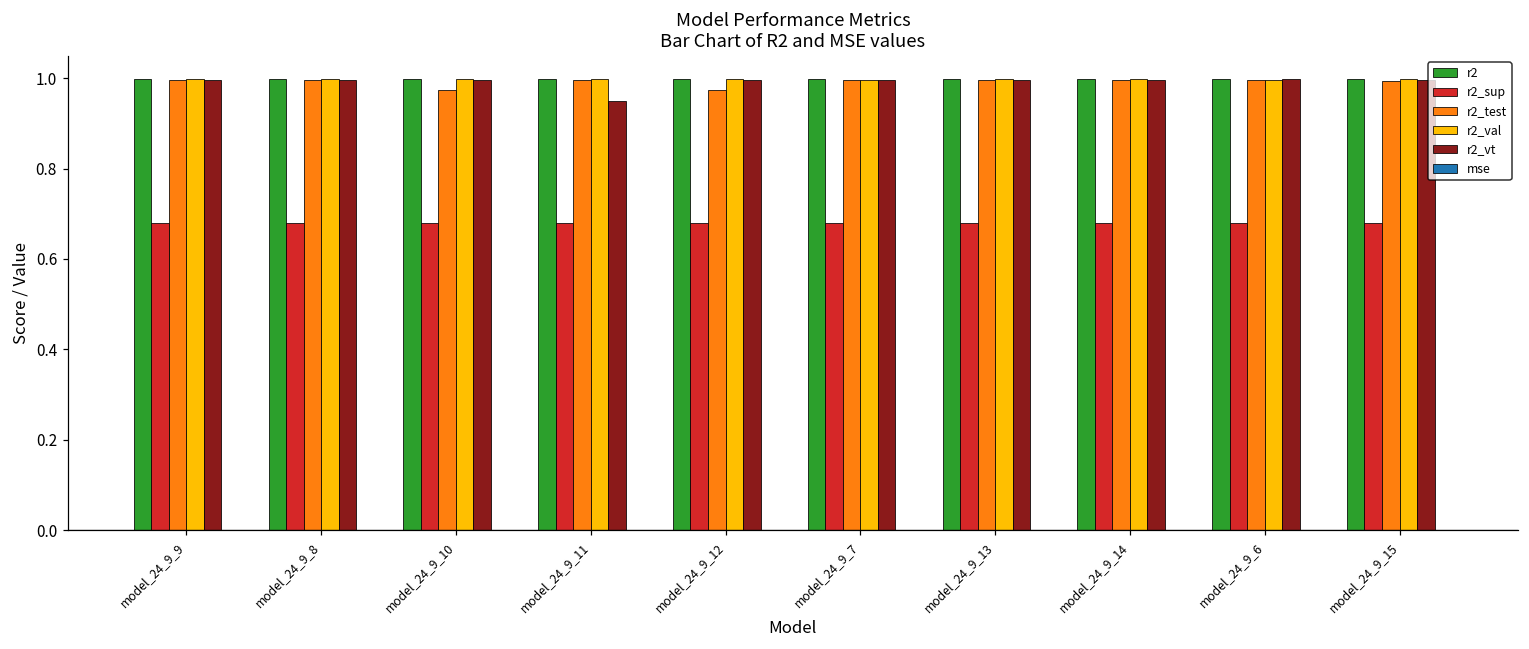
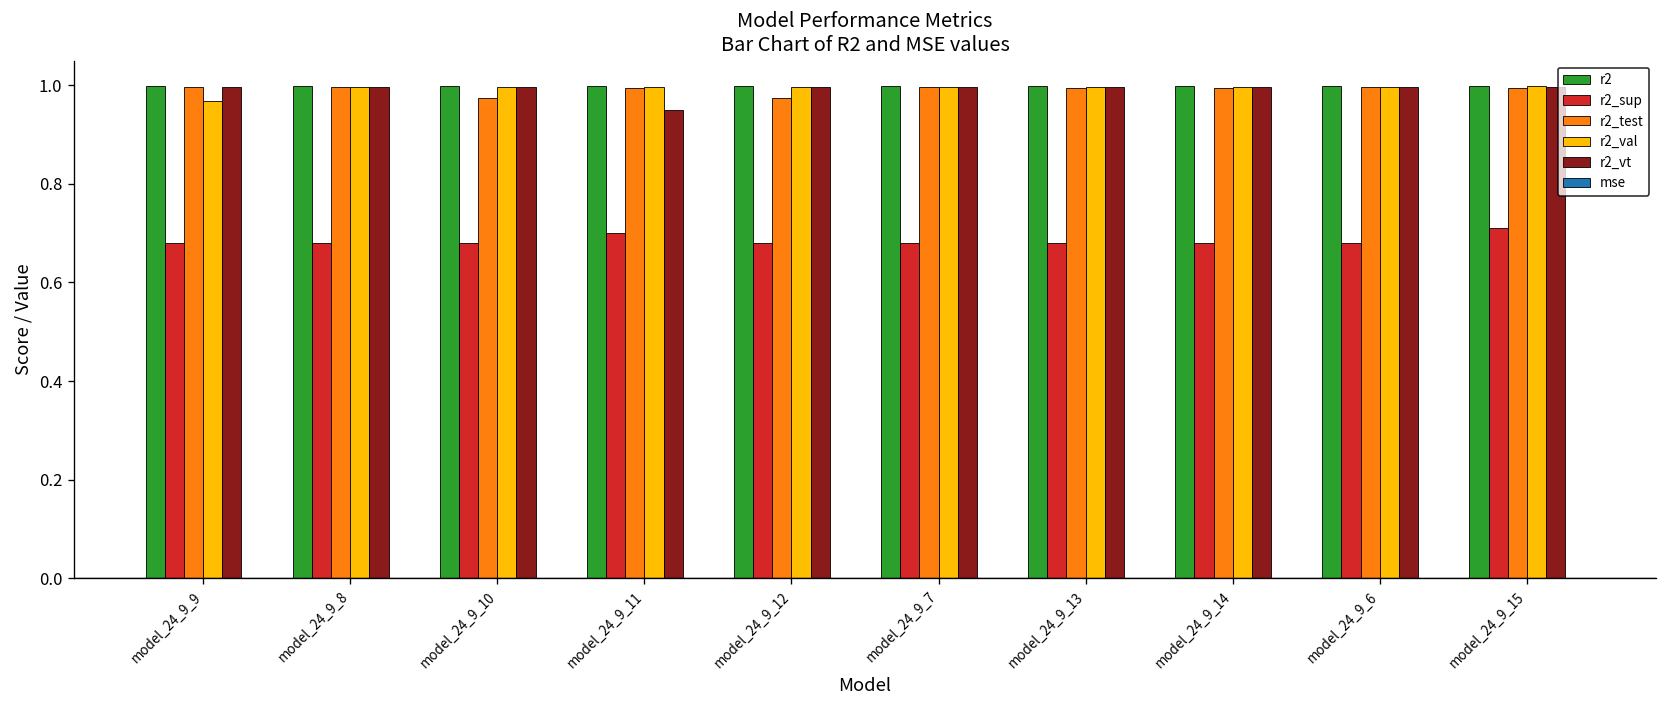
r2_val, model_24_9_9: 1.00 -> 0.97
r2_sup, model_24_9_11: 0.68 -> 0.70
r2_sup, model_24_9_15: 0.68 -> 0.71
